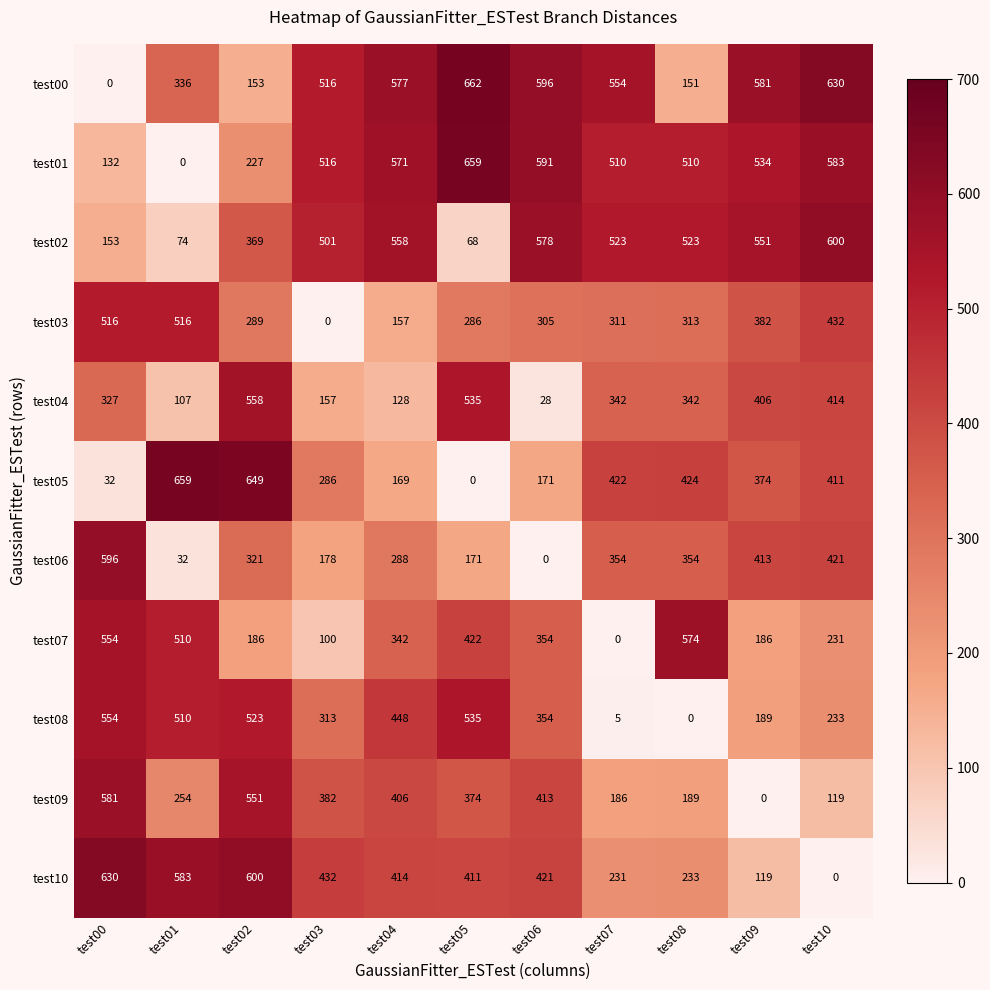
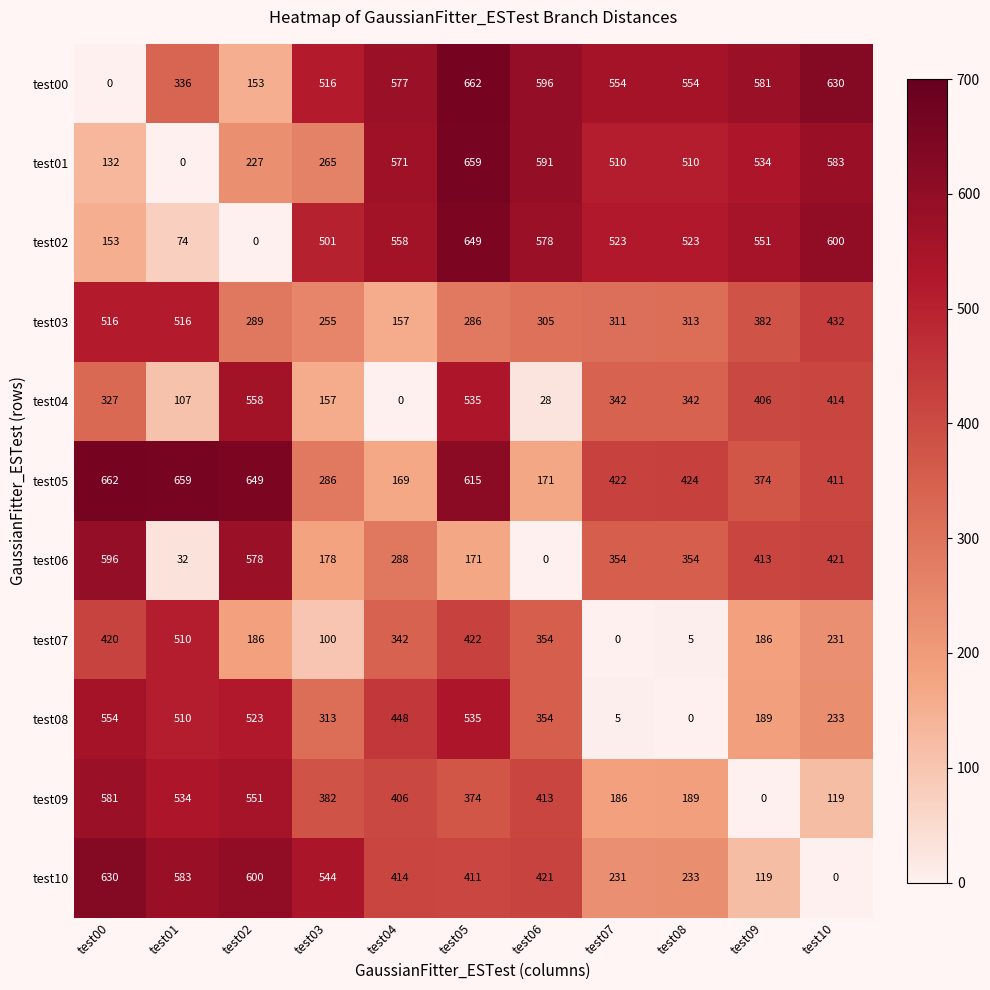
test00, test08: 151 -> 554
test01, test03: 516 -> 265
test02, test02: 369 -> 0
test02, test05: 68 -> 649
test03, test03: 0 -> 255
test04, test04: 128 -> 0
test05, test00: 32 -> 662
test05, test05: 0 -> 615
test06, test02: 321 -> 578
test07, test00: 554 -> 420
test07, test08: 574 -> 5
test09, test01: 254 -> 534
test10, test03: 432 -> 544
